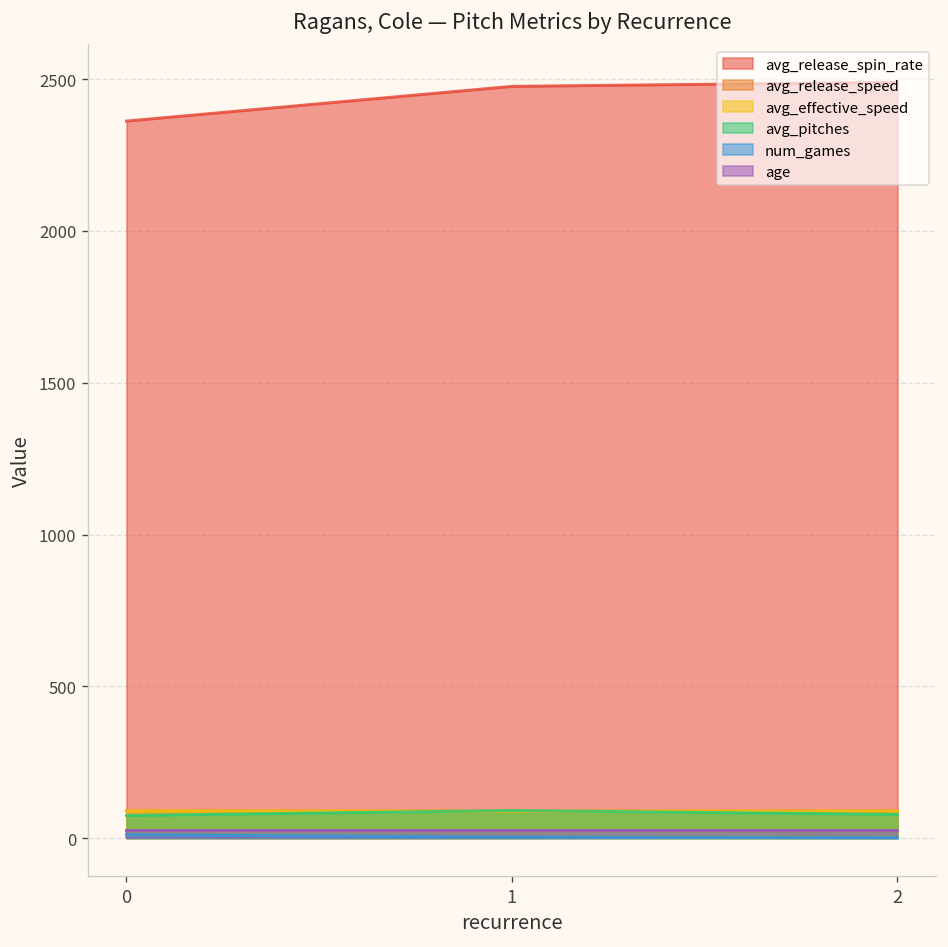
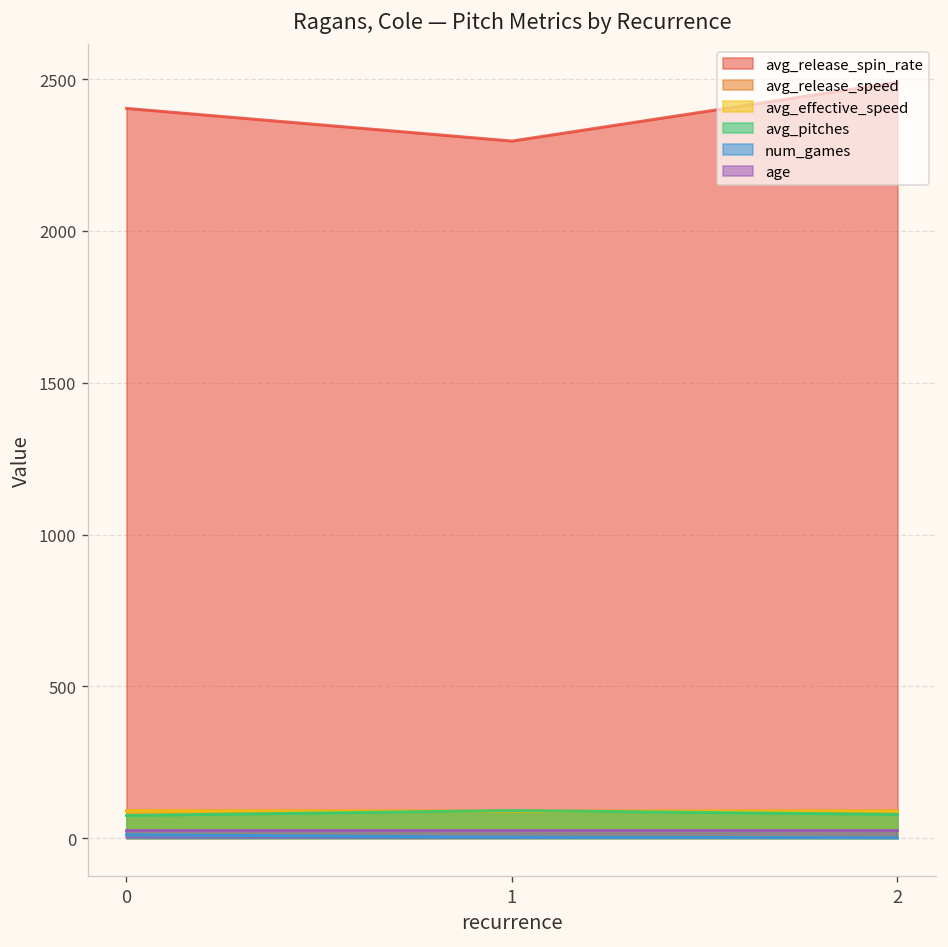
avg_release_spin_rate, 0: 2360 -> 2400
avg_release_spin_rate, 1: 2480 -> 2300
